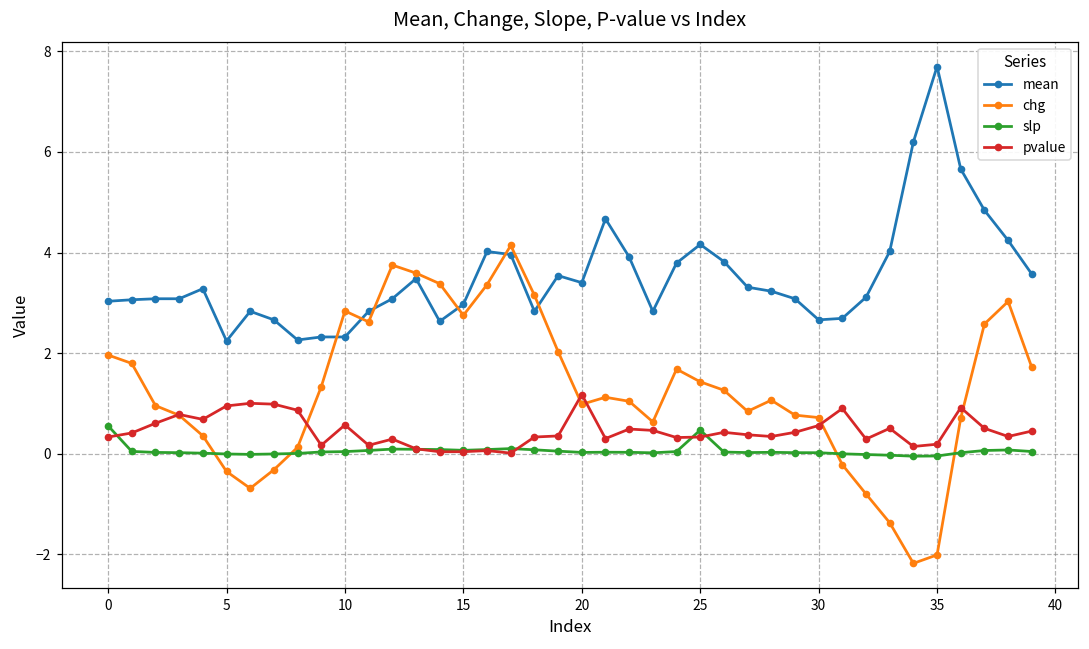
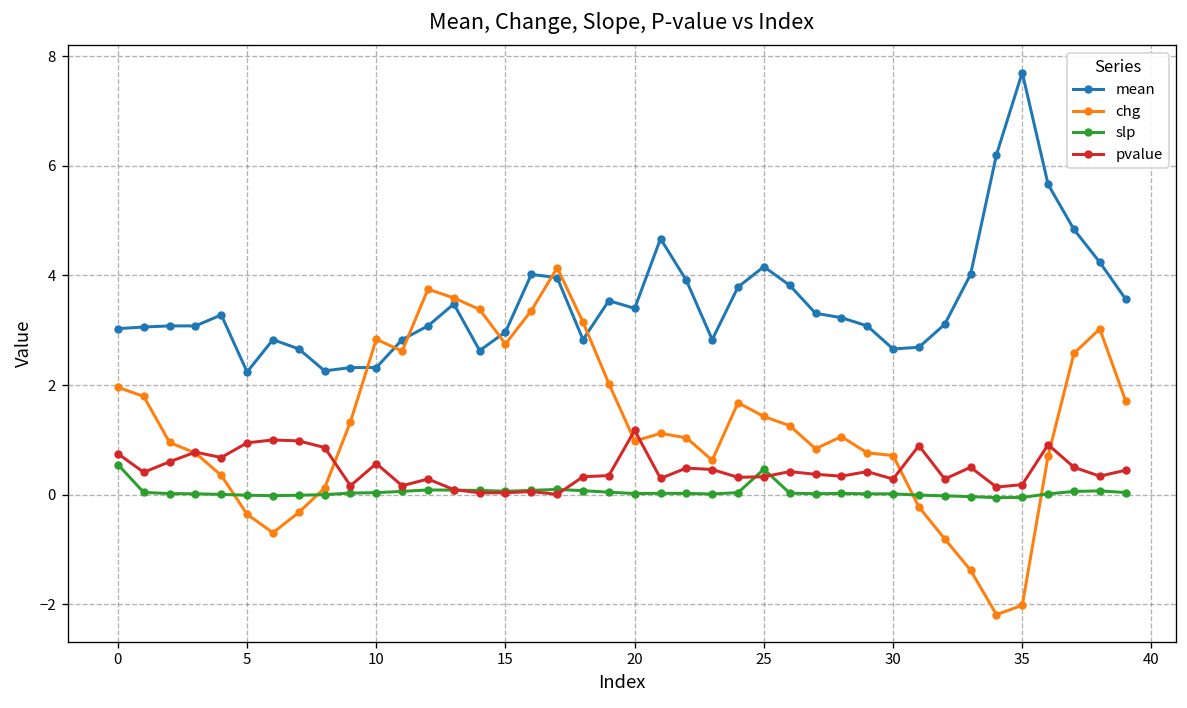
pvalue, 0: 0.3 -> 0.8
pvalue, 30: 0.6 -> 0.3
